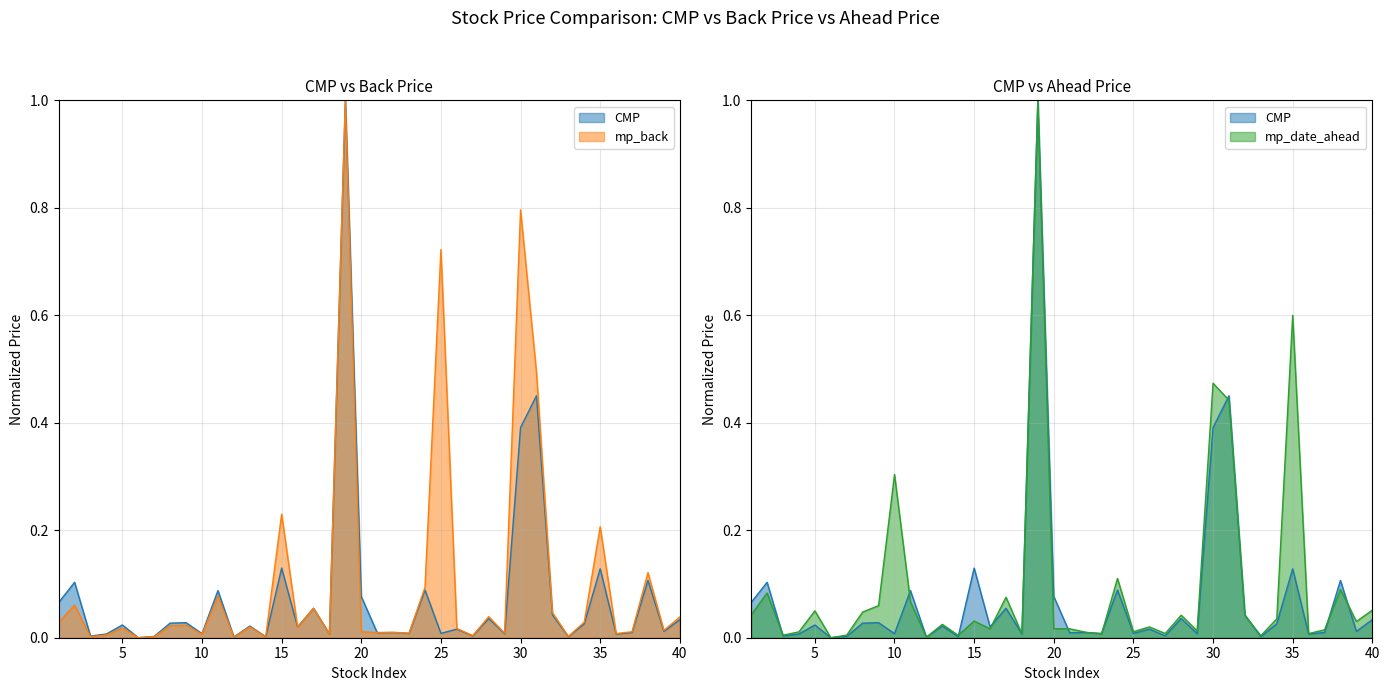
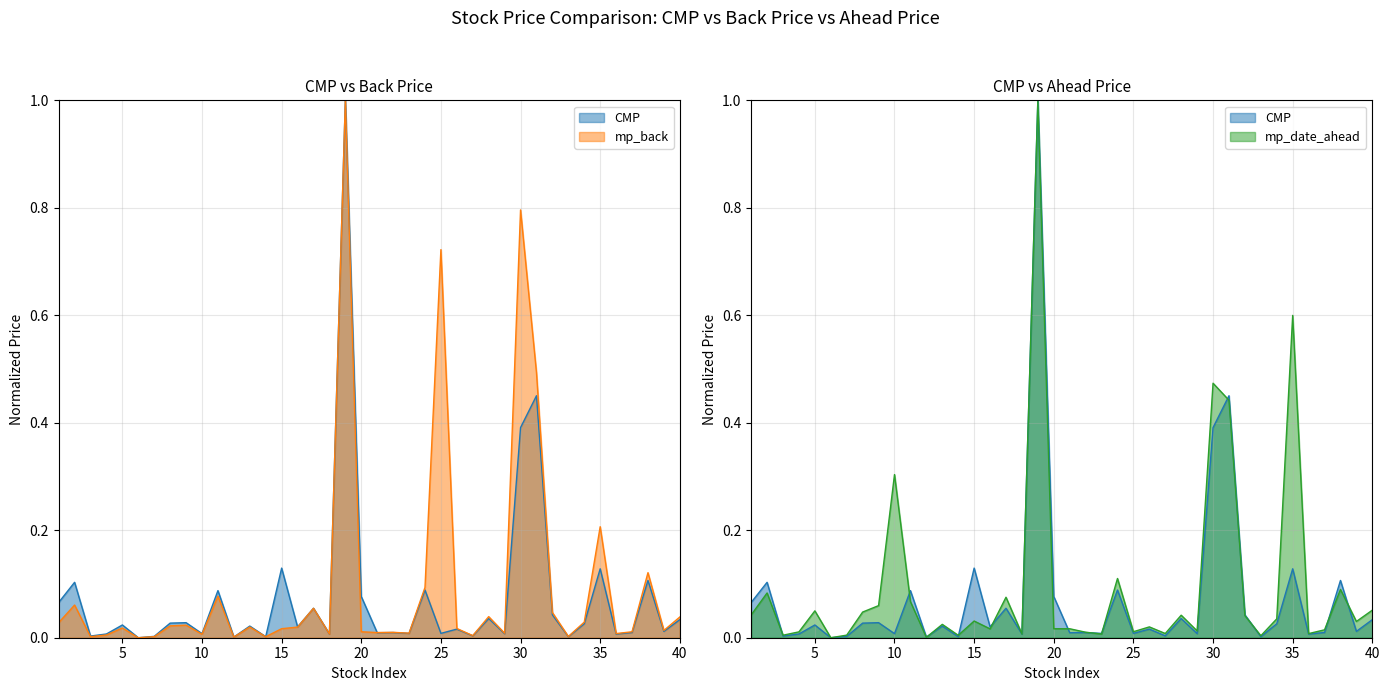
CMP vs Back Price, mp_back, 15: 0.23 -> 0.02
